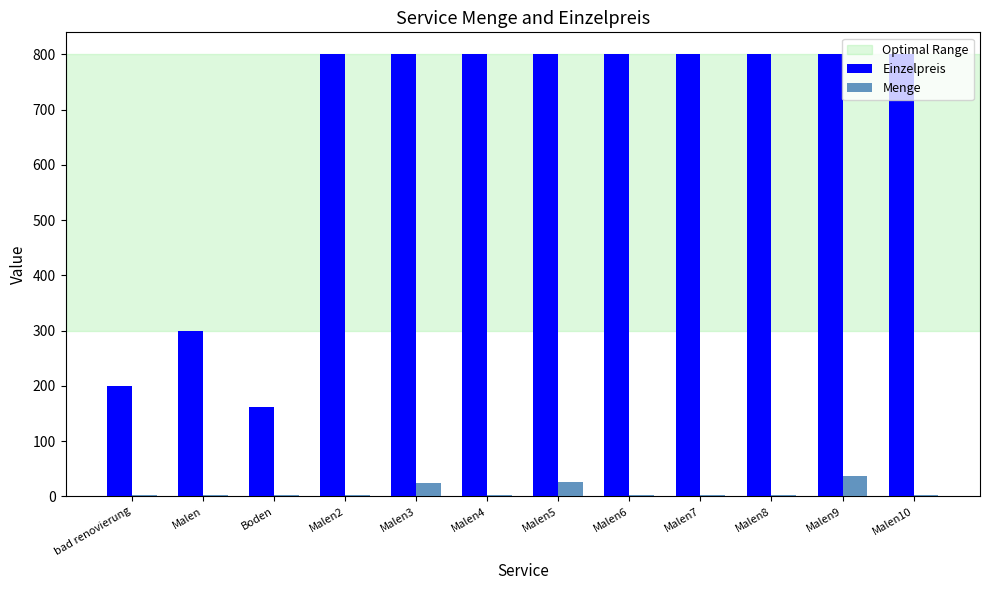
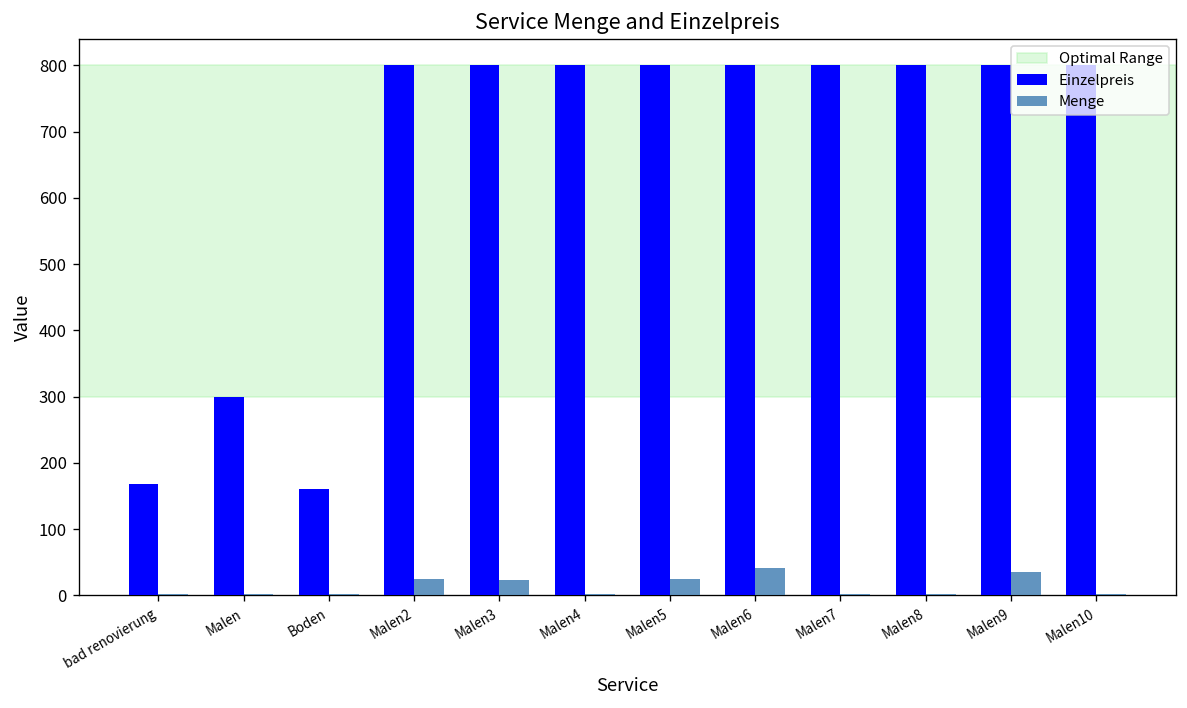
Einzelpreis, bad renovierung: 200 -> 170
Menge, Malen2: 0 -> 30
Menge, Malen6: 0 -> 40
